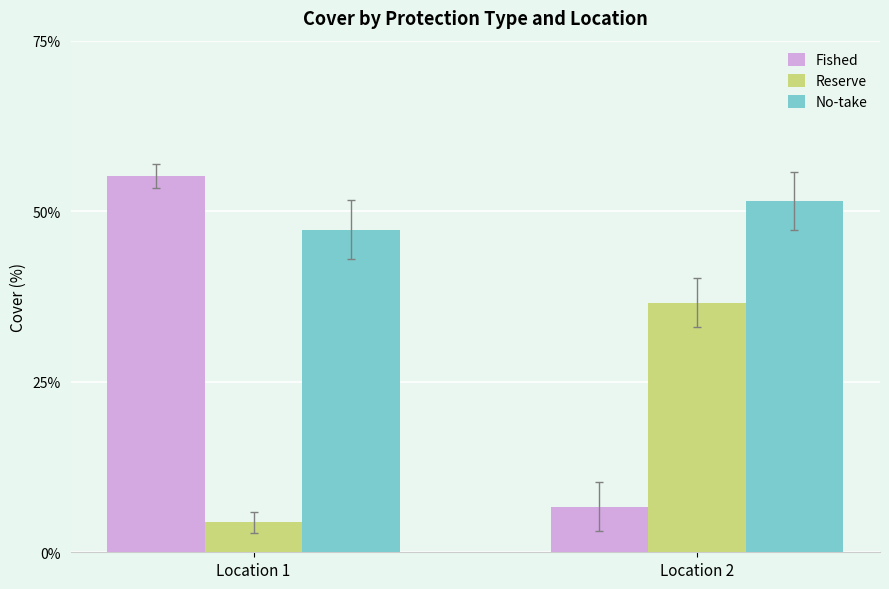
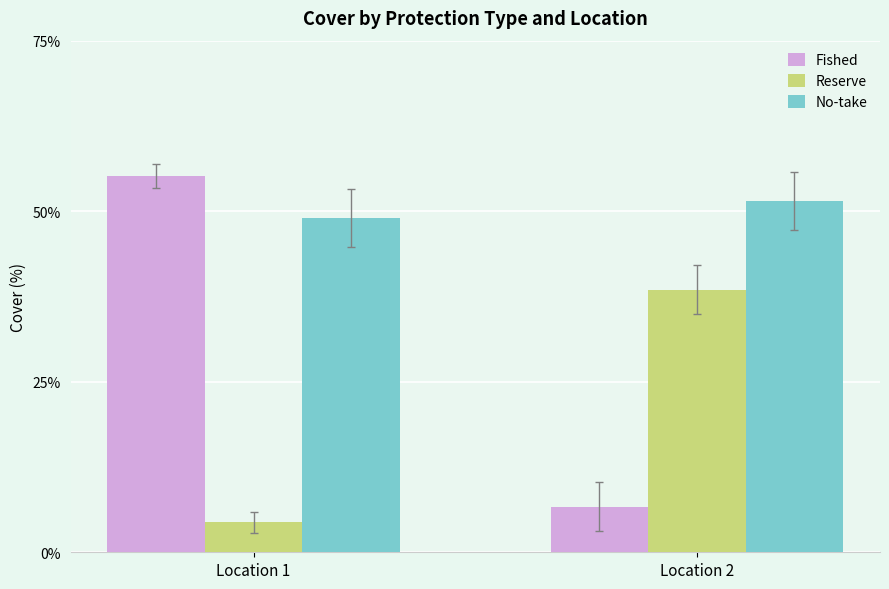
No-take, Location 1: 47% -> 49%
Reserve, Location 2: 37% -> 39%
